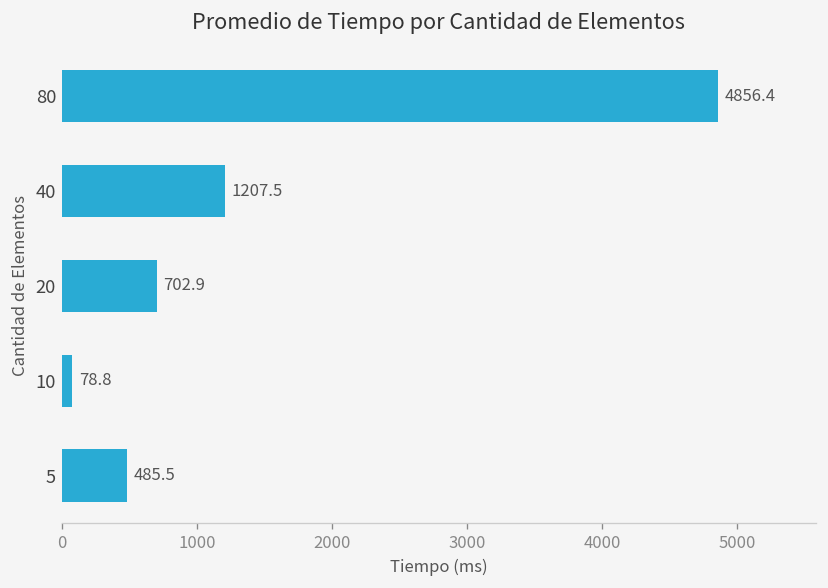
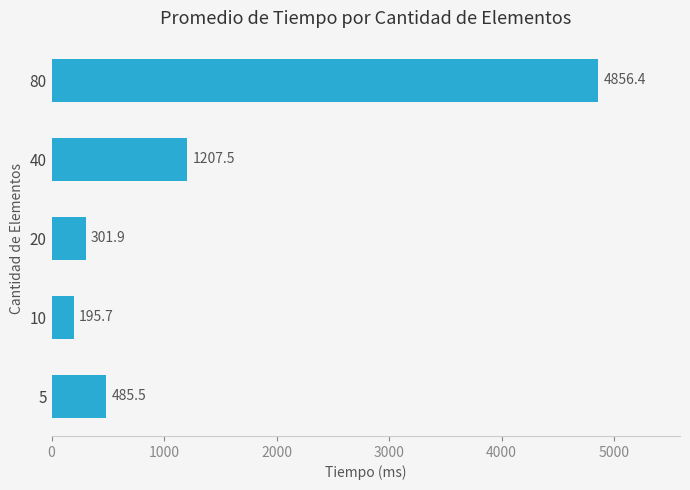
20: 702.9 -> 301.9
10: 78.8 -> 195.7
